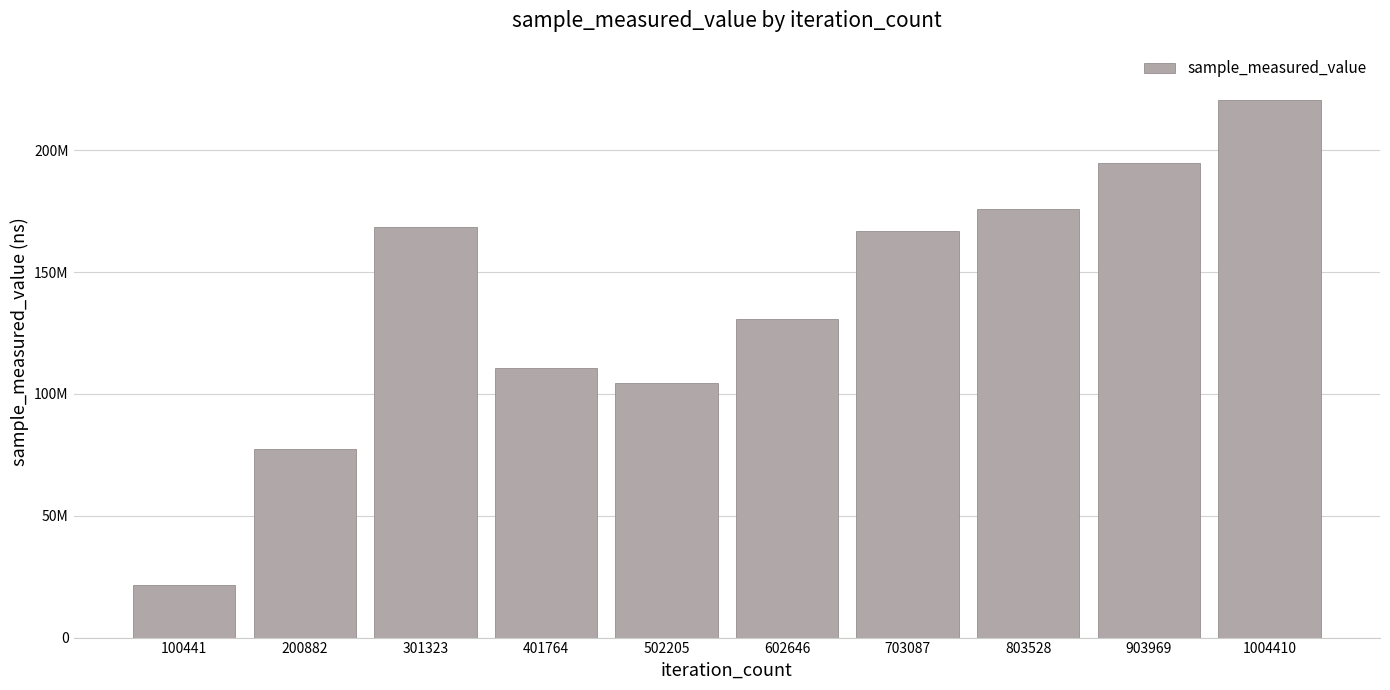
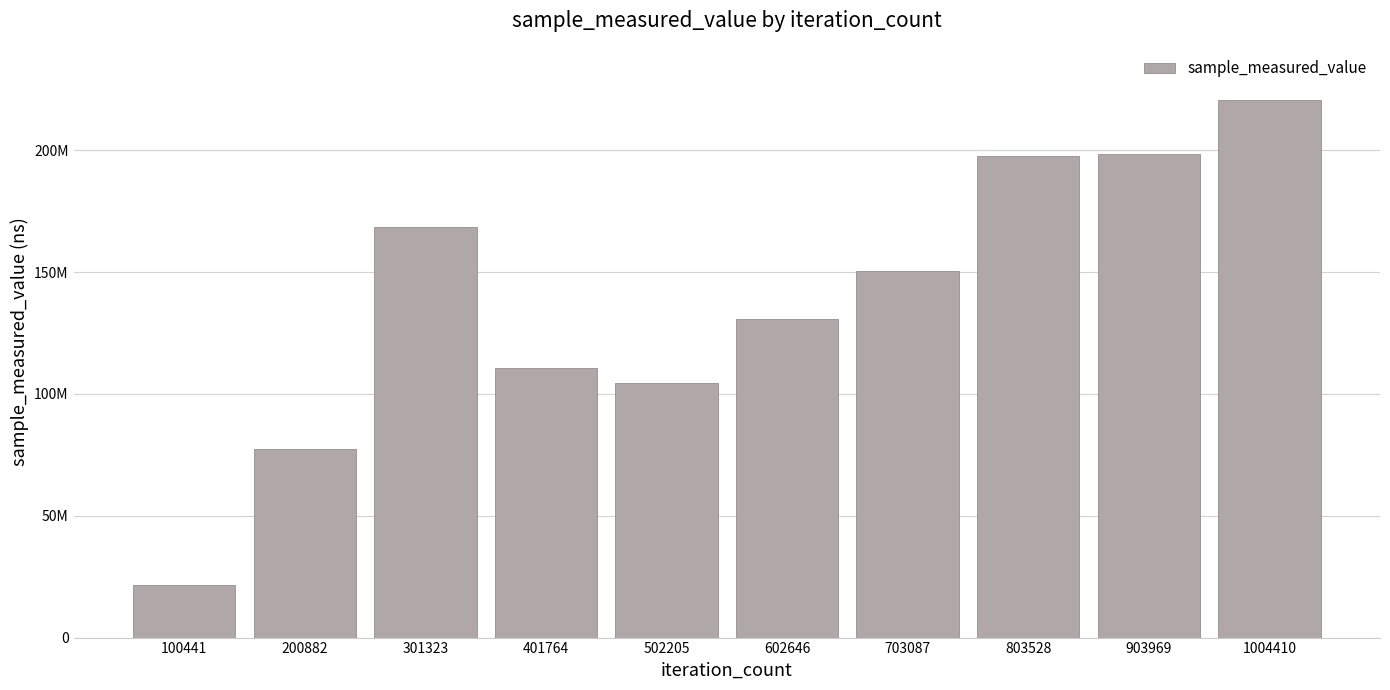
703087: 167000000 -> 150000000
803528: 176000000 -> 198000000
903969: 195000000 -> 198000000
